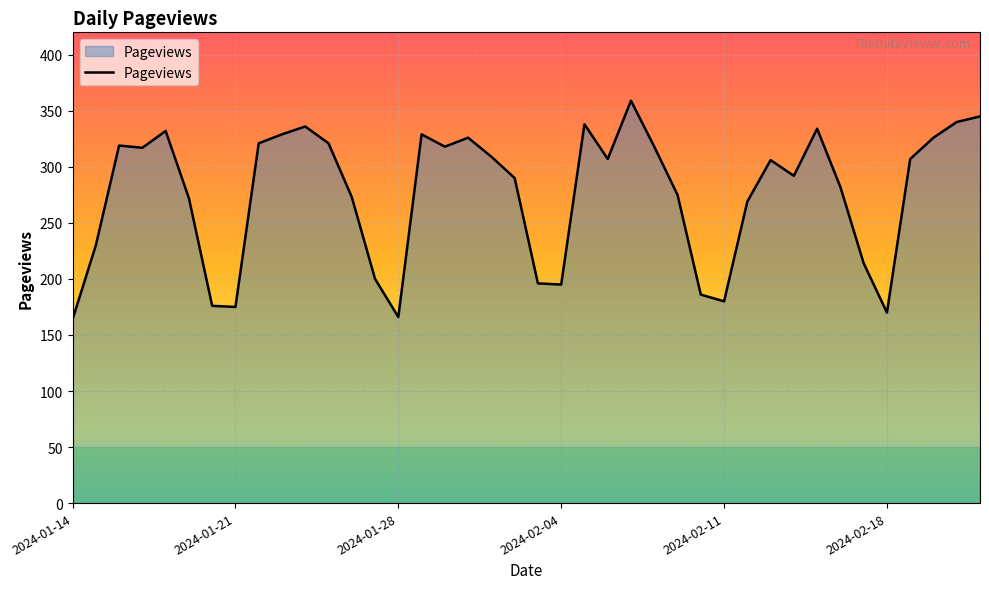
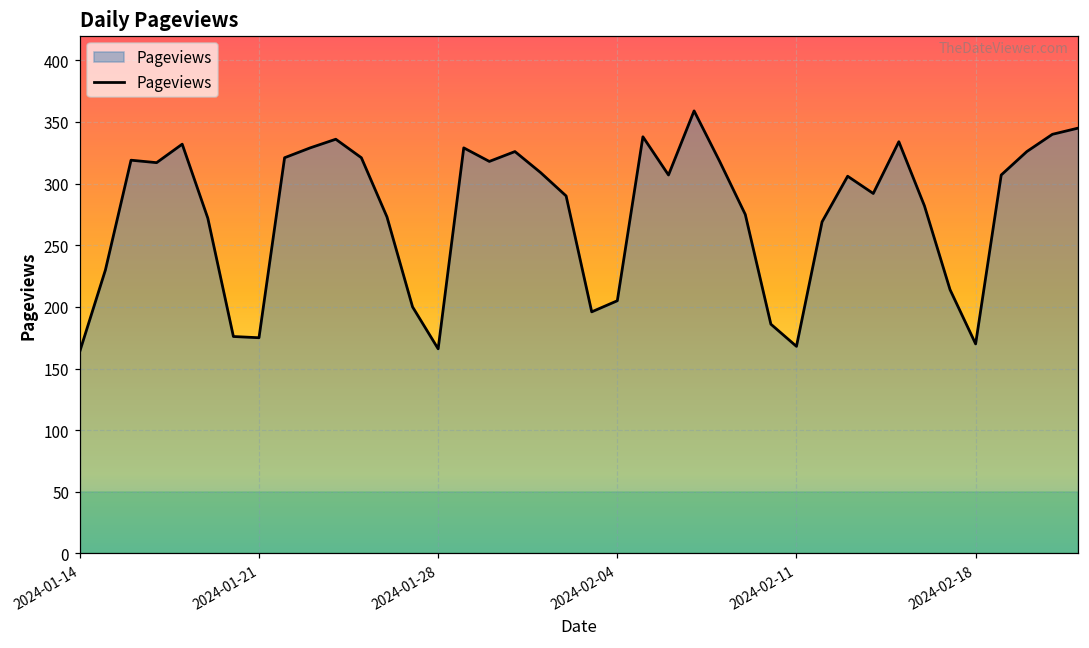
2024-02-04: 195 -> 205
2024-02-11: 180 -> 168
